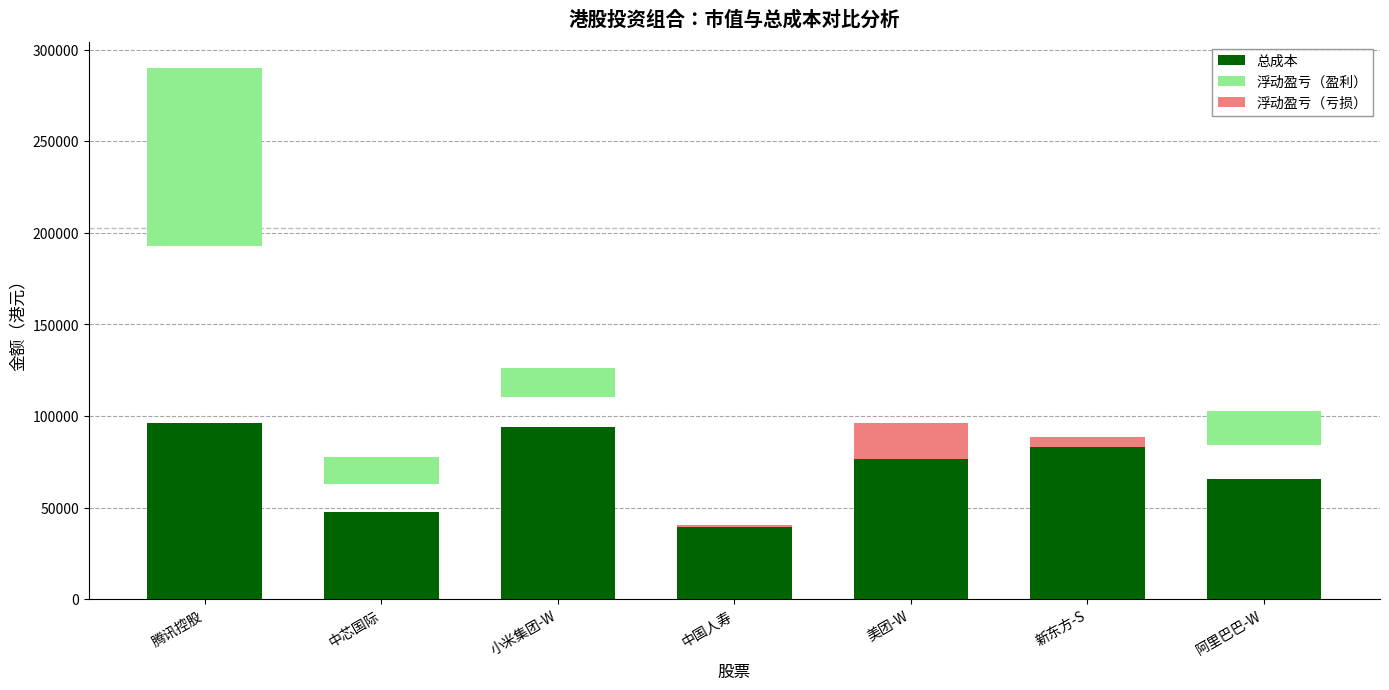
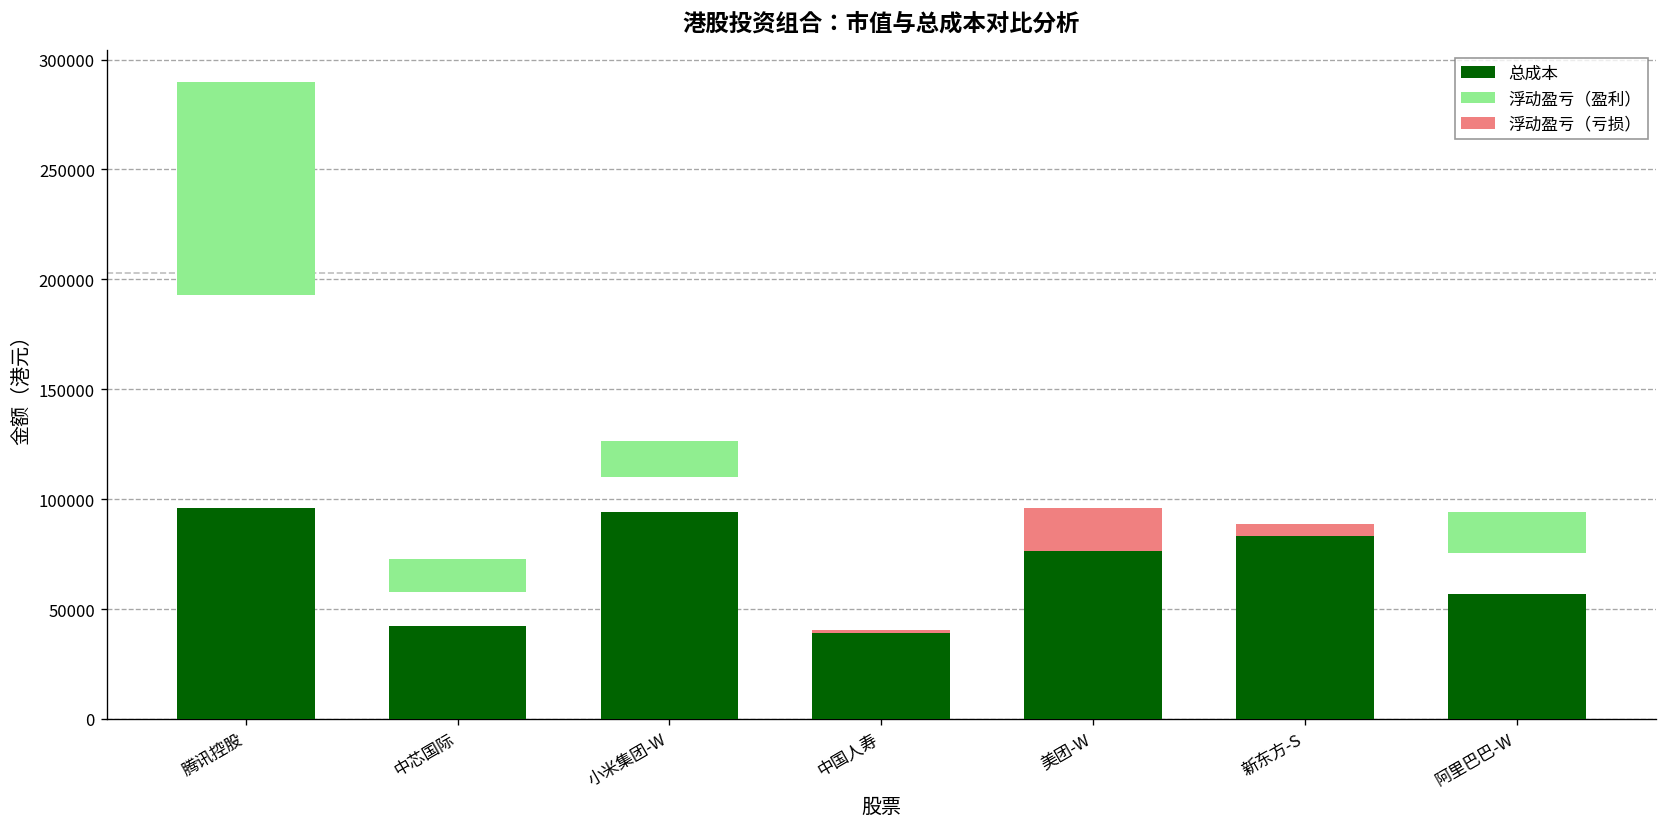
总成本, 中芯国际: 48000 -> 43000
总成本, 阿里巴巴-W: 66000 -> 57000
